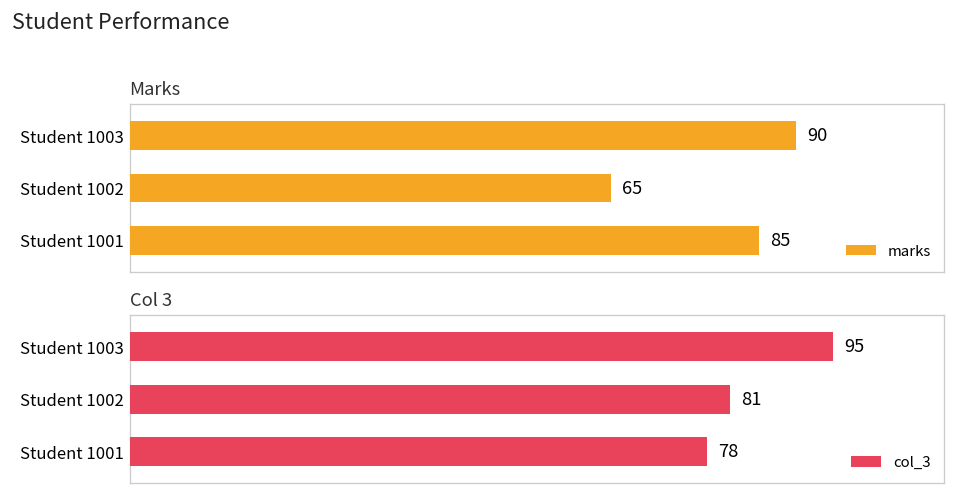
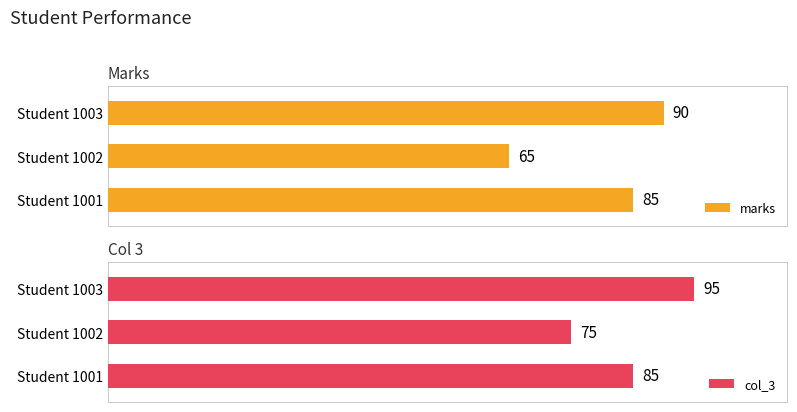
Col 3, Student 1002: 81 -> 75
Col 3, Student 1001: 78 -> 85
